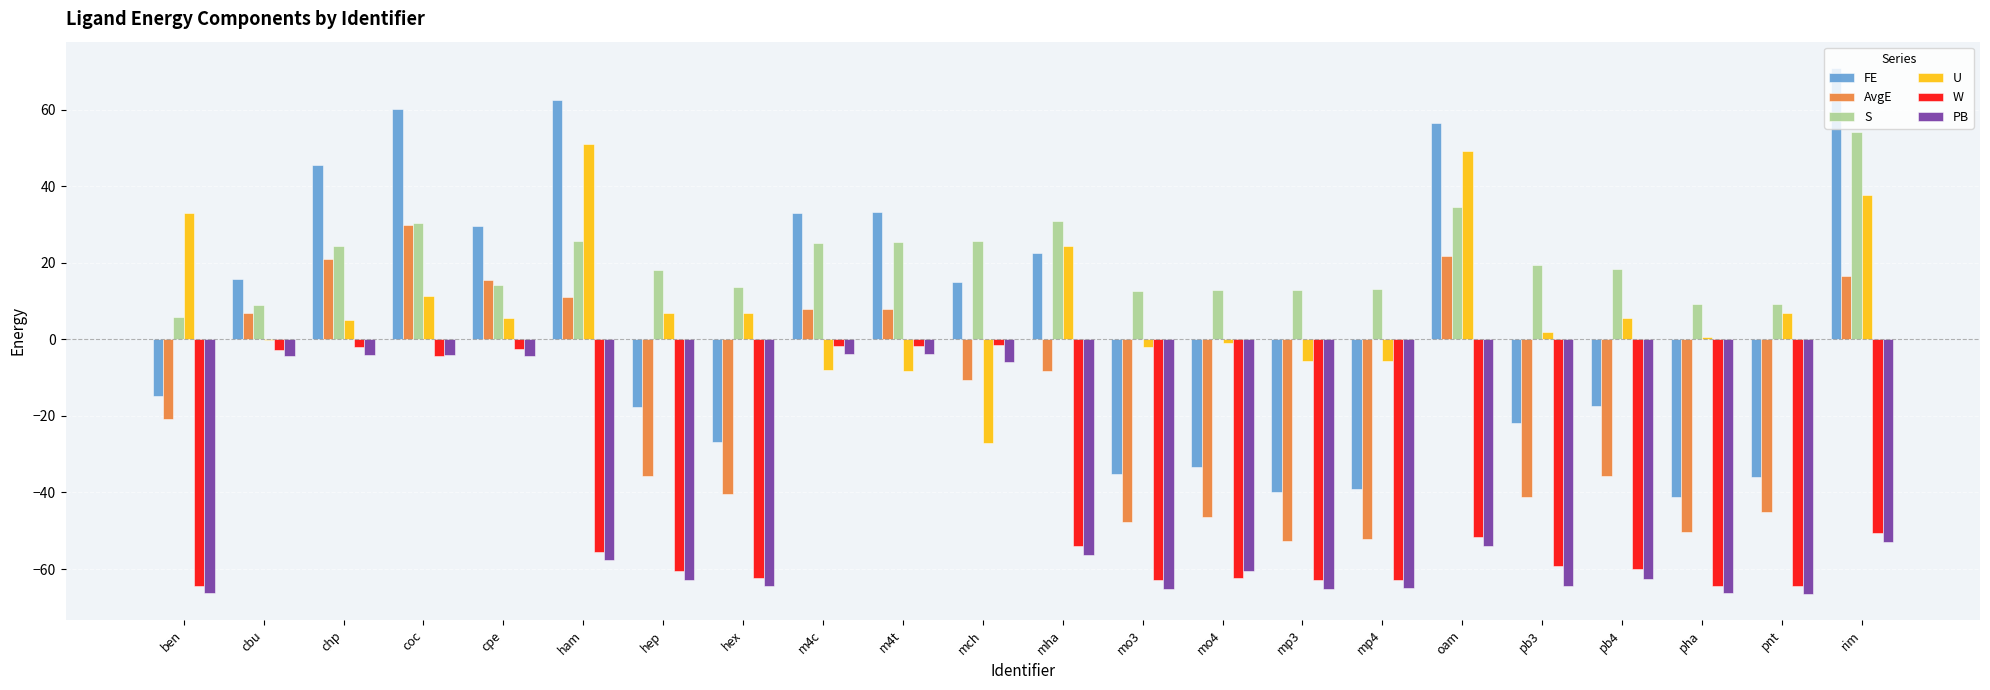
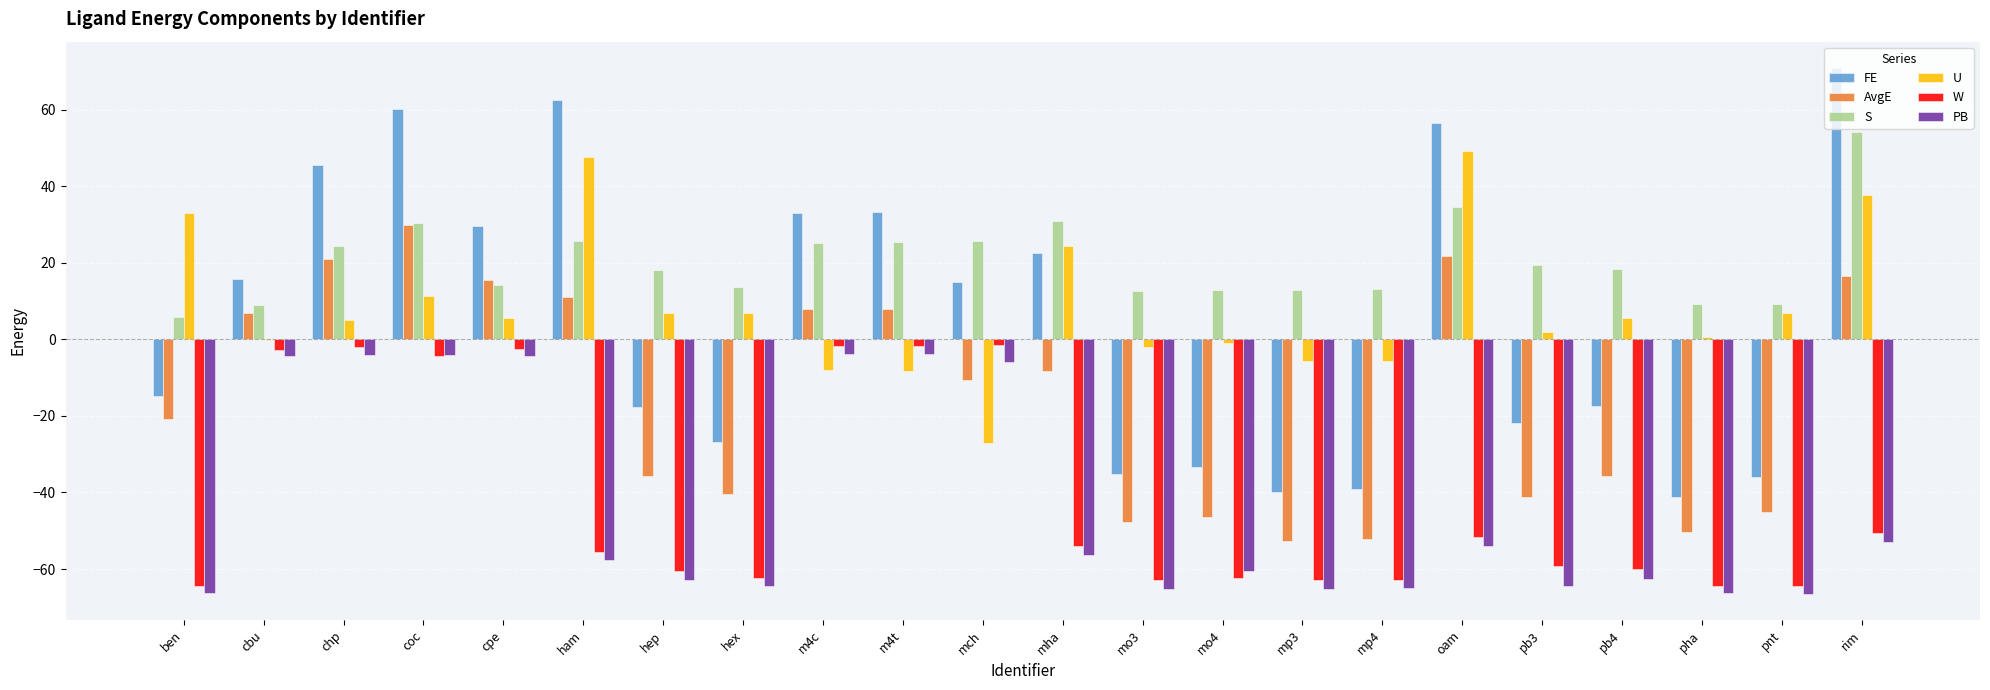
U, ham: 51 -> 48
